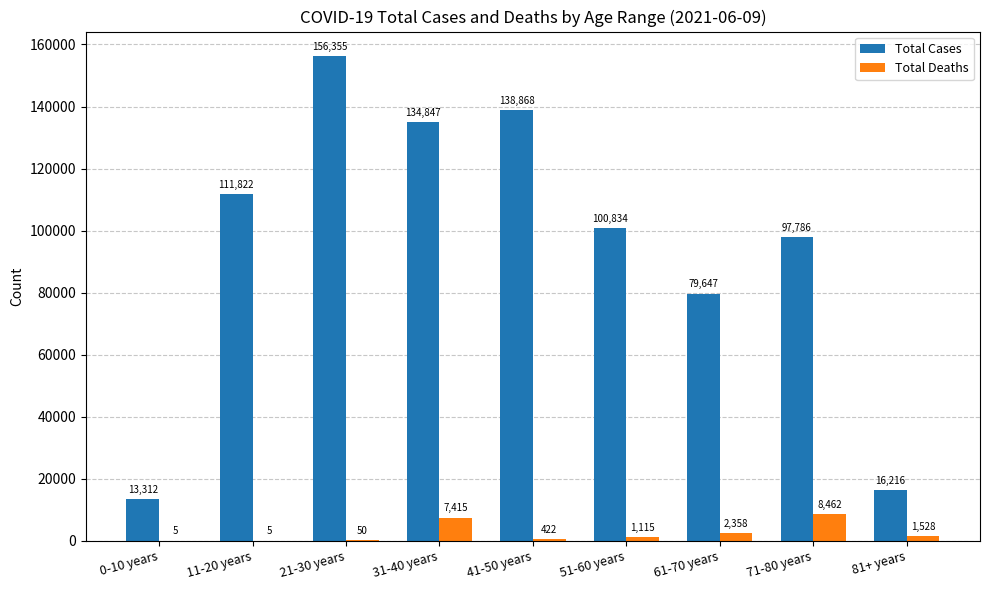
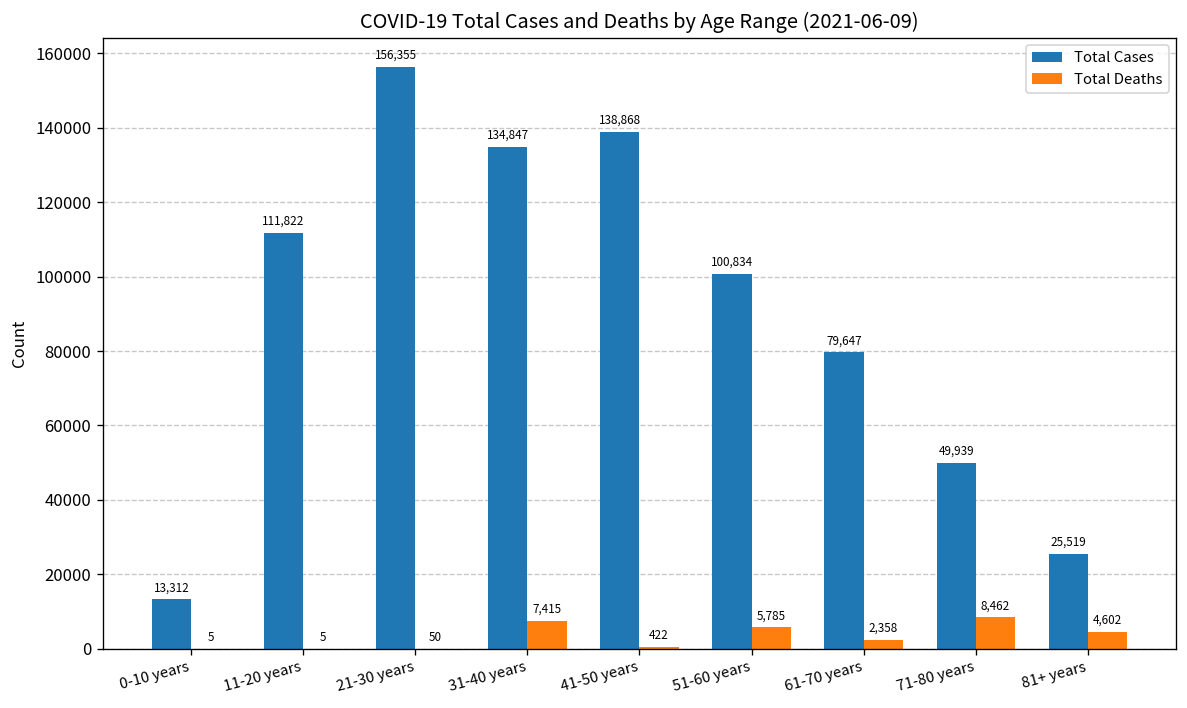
Total Deaths, 51-60 years: 1,115 -> 5,785
Total Cases, 71-80 years: 97,786 -> 49,939
Total Cases, 81+ years: 16,216 -> 25,519
Total Deaths, 81+ years: 1,528 -> 4,602
